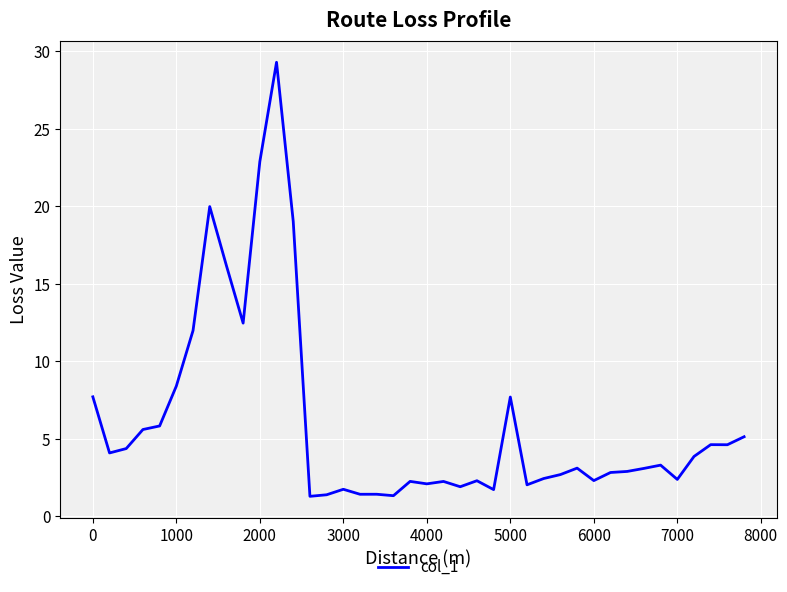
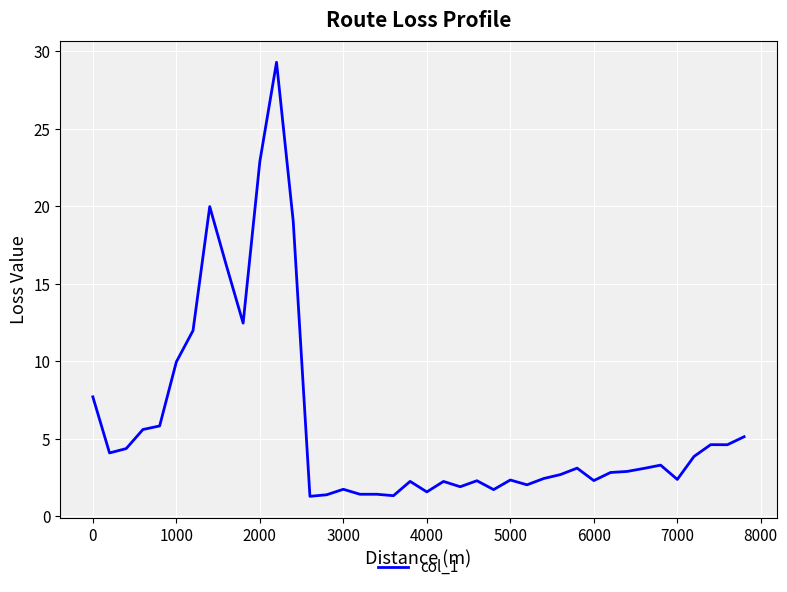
1000: 8.4 -> 10.0
4000: 2.1 -> 1.6
5000: 7.7 -> 2.3
